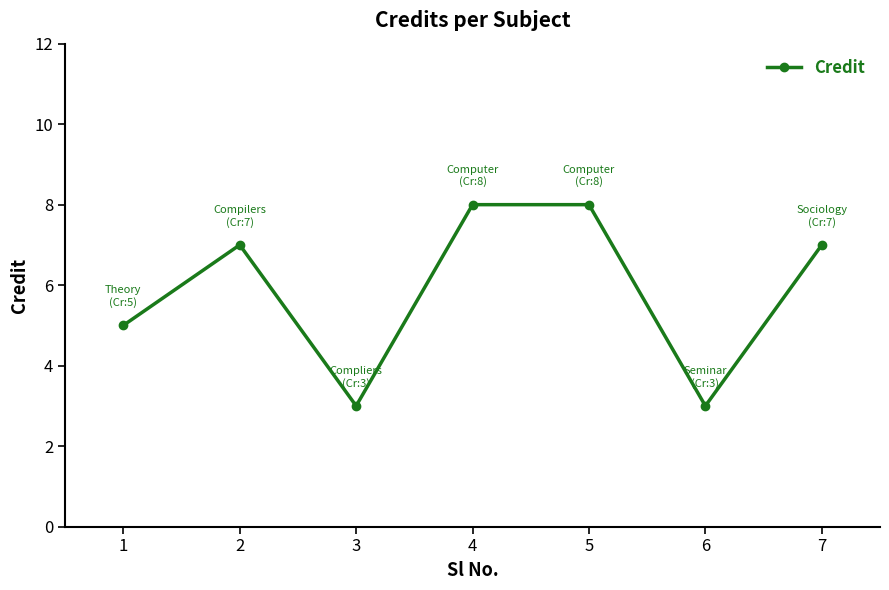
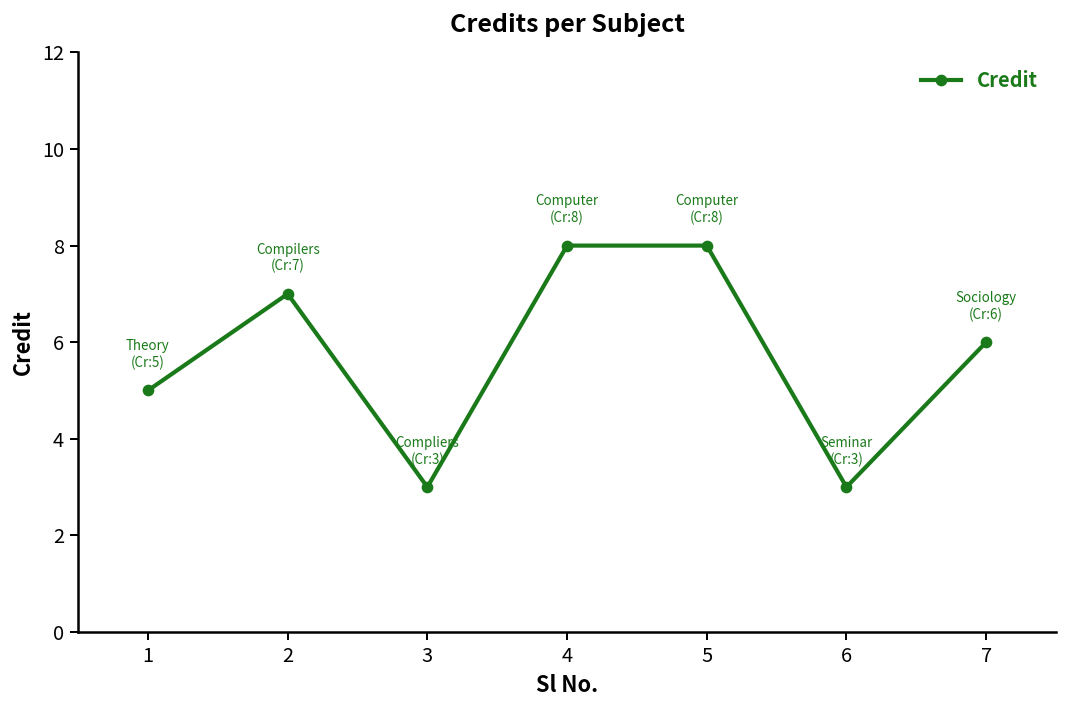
7: 7 -> 6
